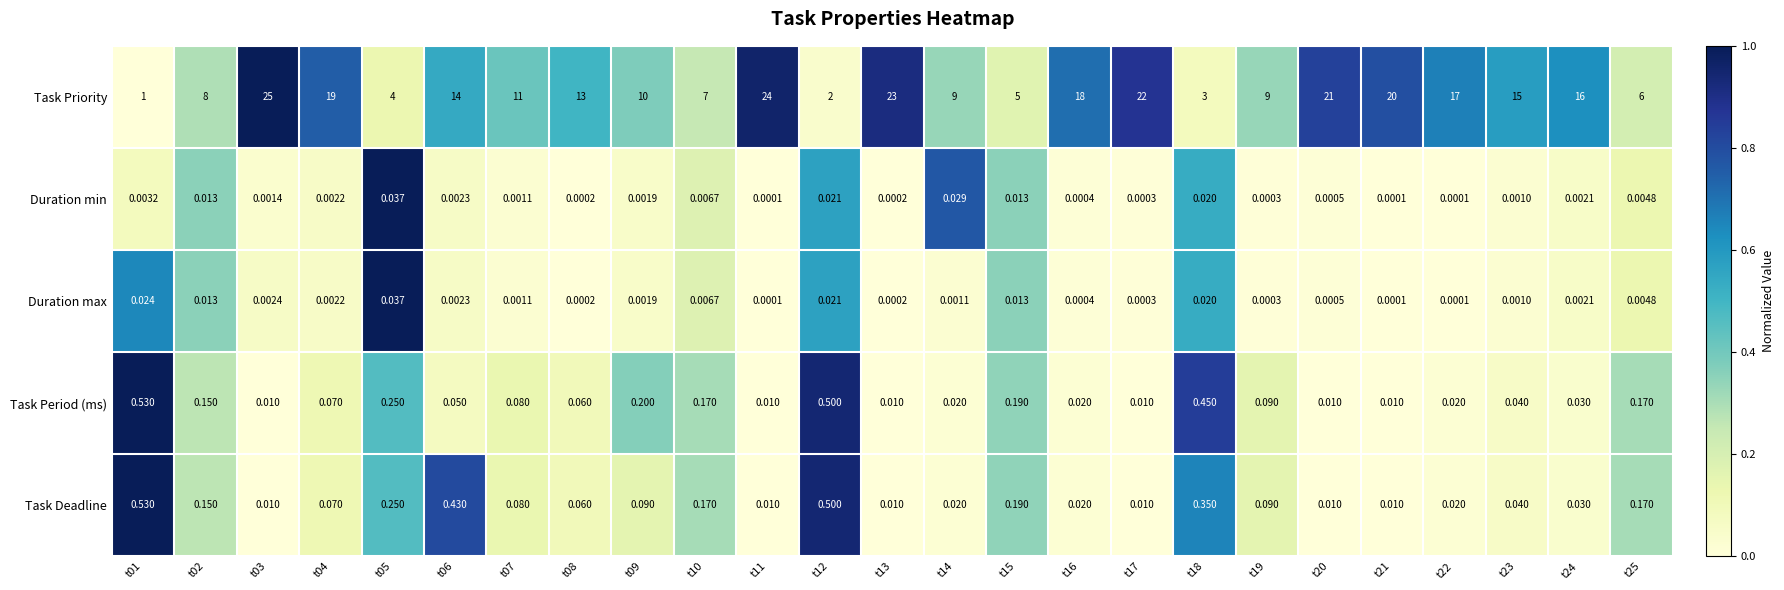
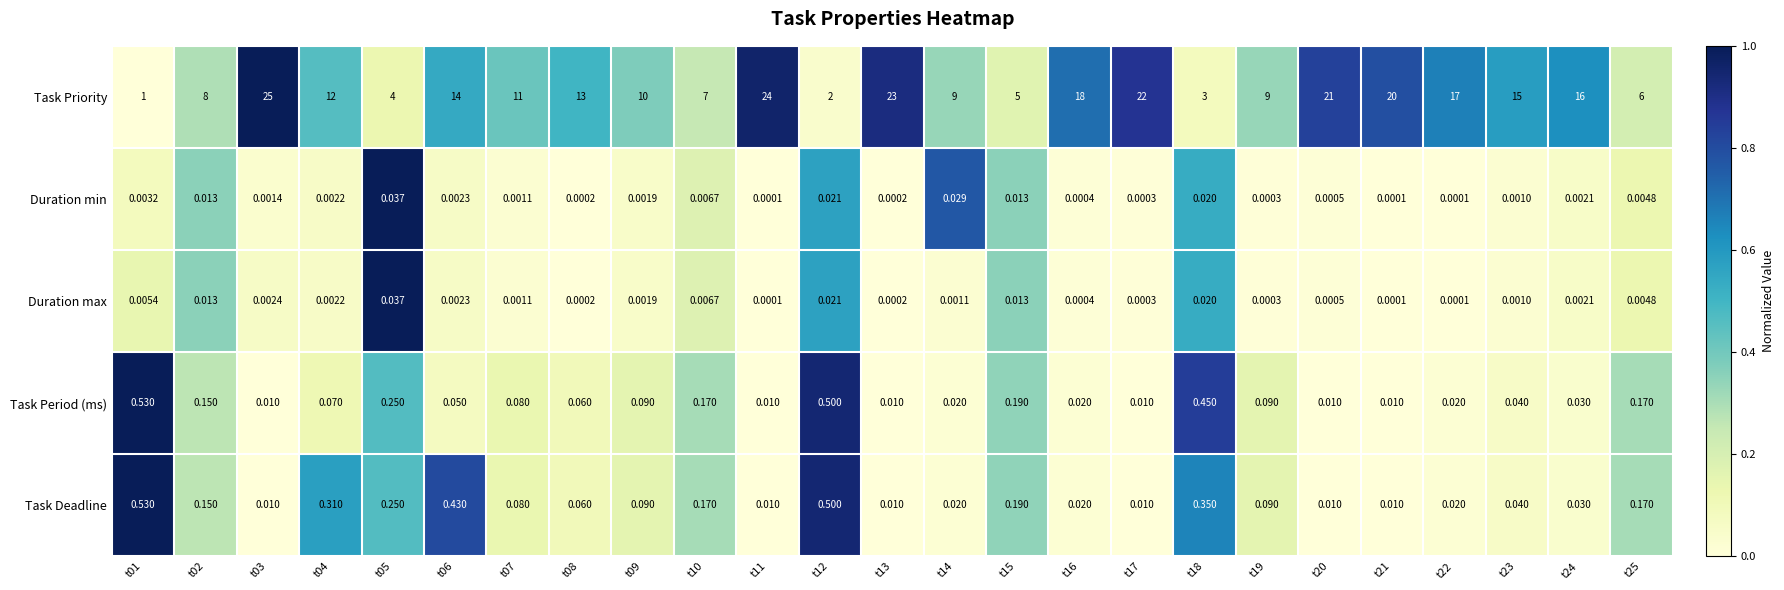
Task Priority, t04: 19 -> 12
Duration max, t01: 0.024 -> 0.0054
Task Period (ms), t09: 0.200 -> 0.090
Task Deadline, t04: 0.070 -> 0.310
